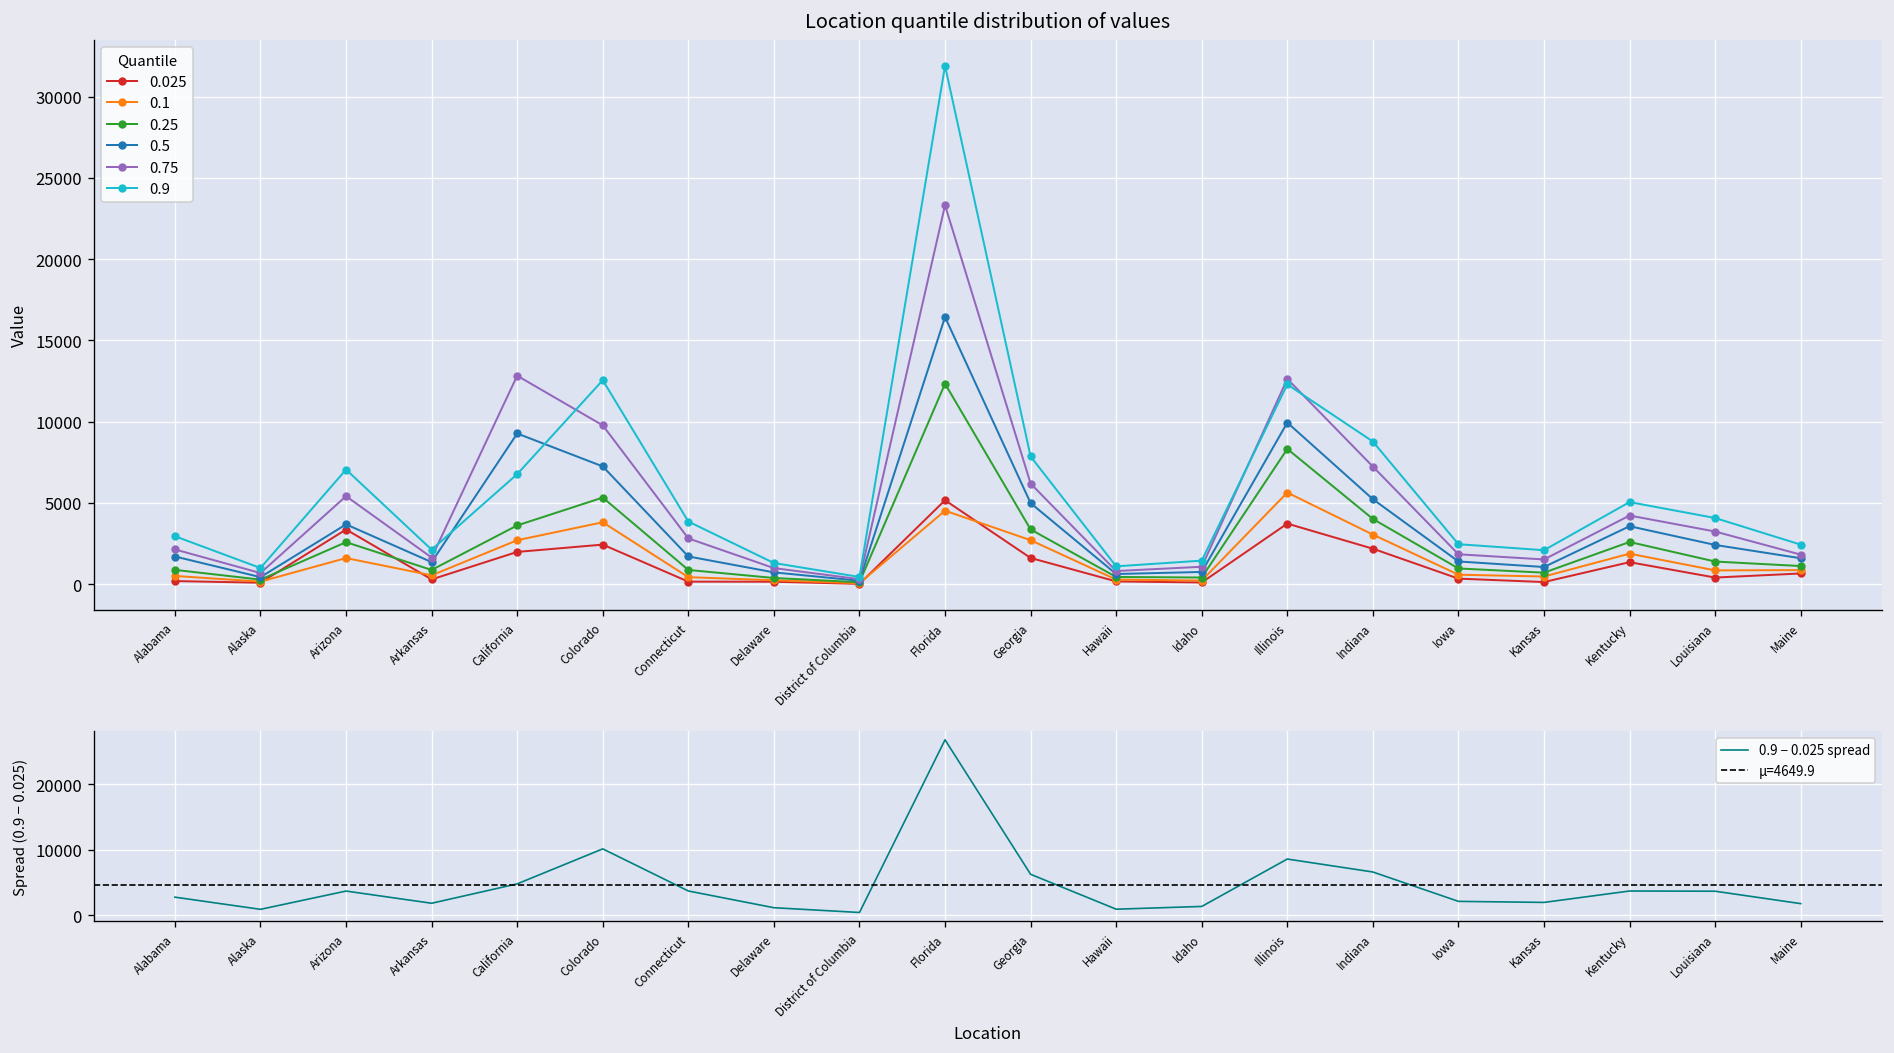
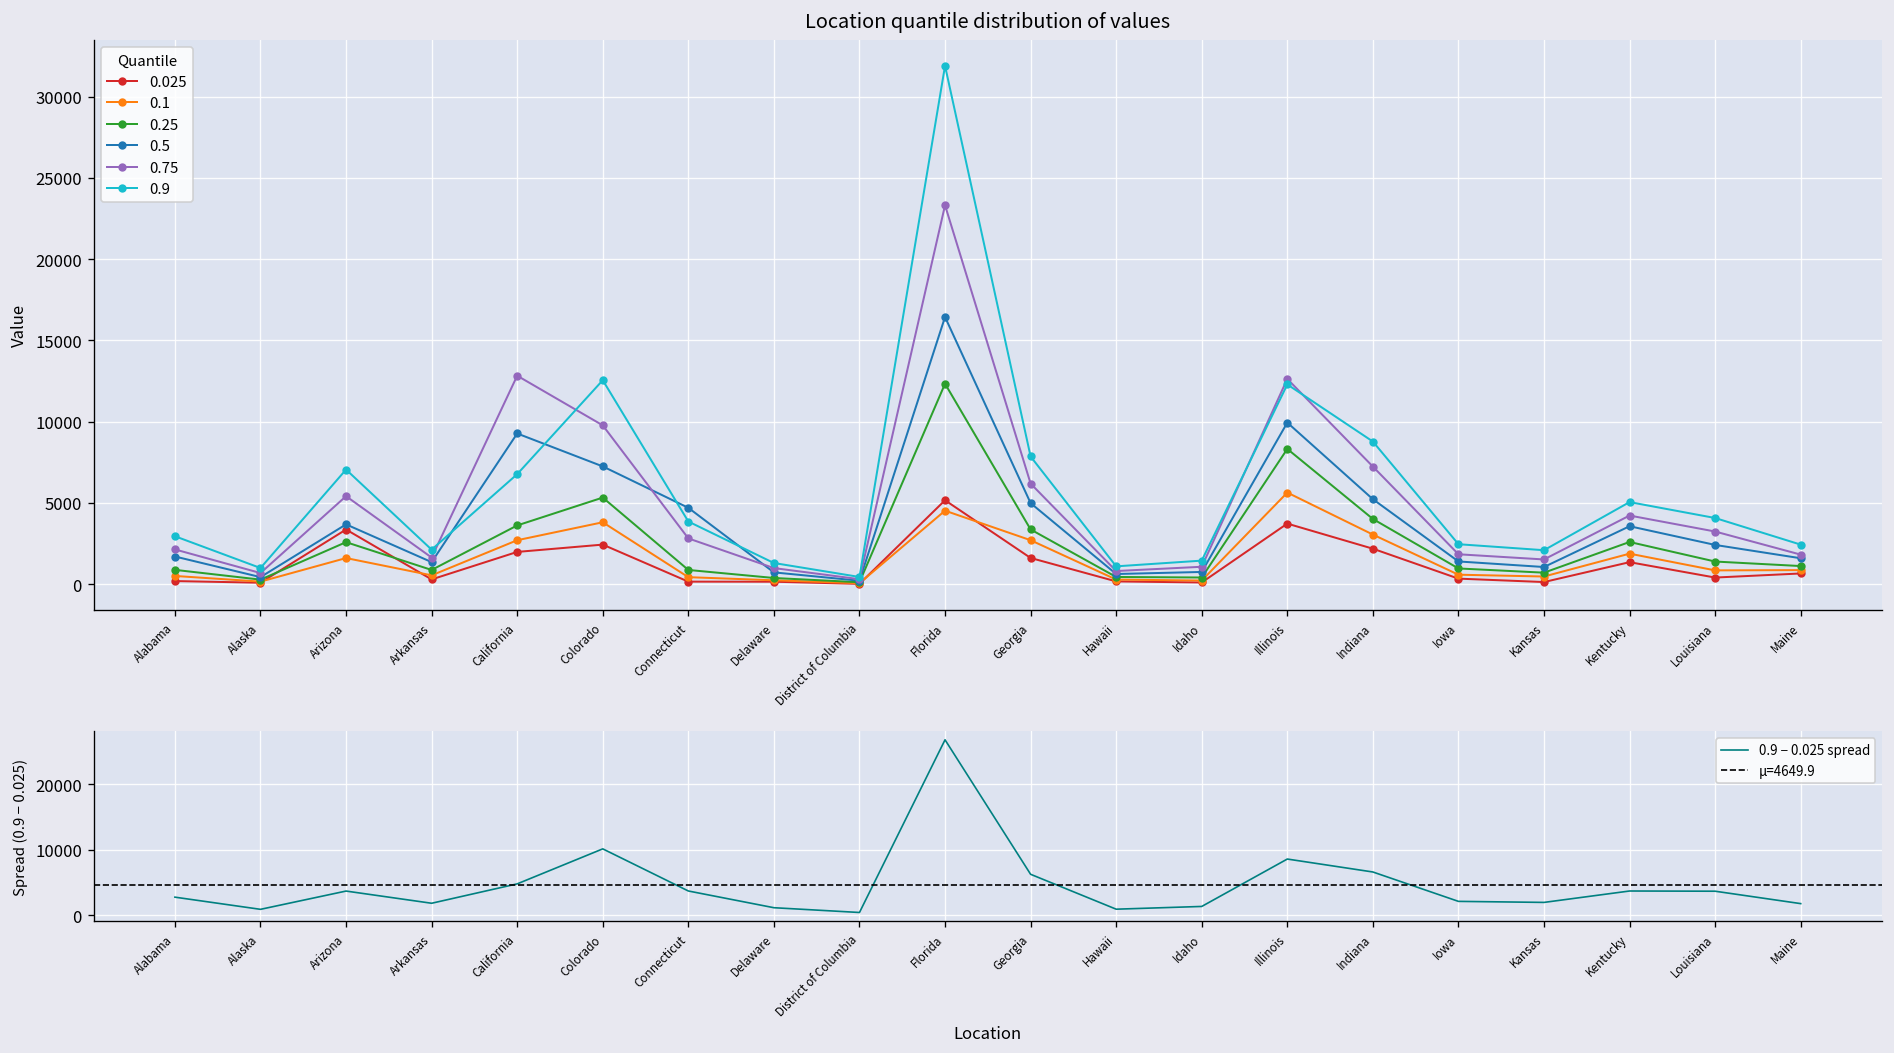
Location quantile distribution of values, 0.5, Connecticut: 1700 -> 4700
